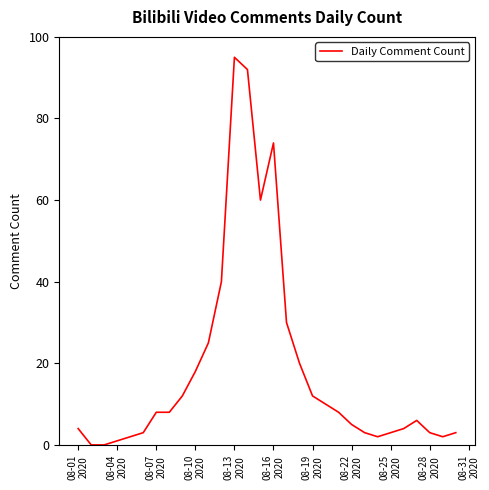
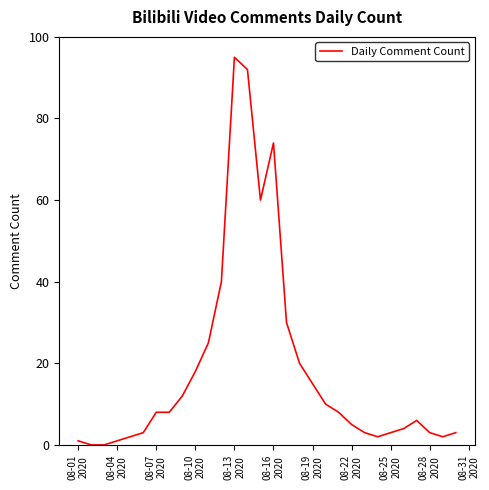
08-01 2020: 4 -> 1
08-19 2020: 12 -> 15
